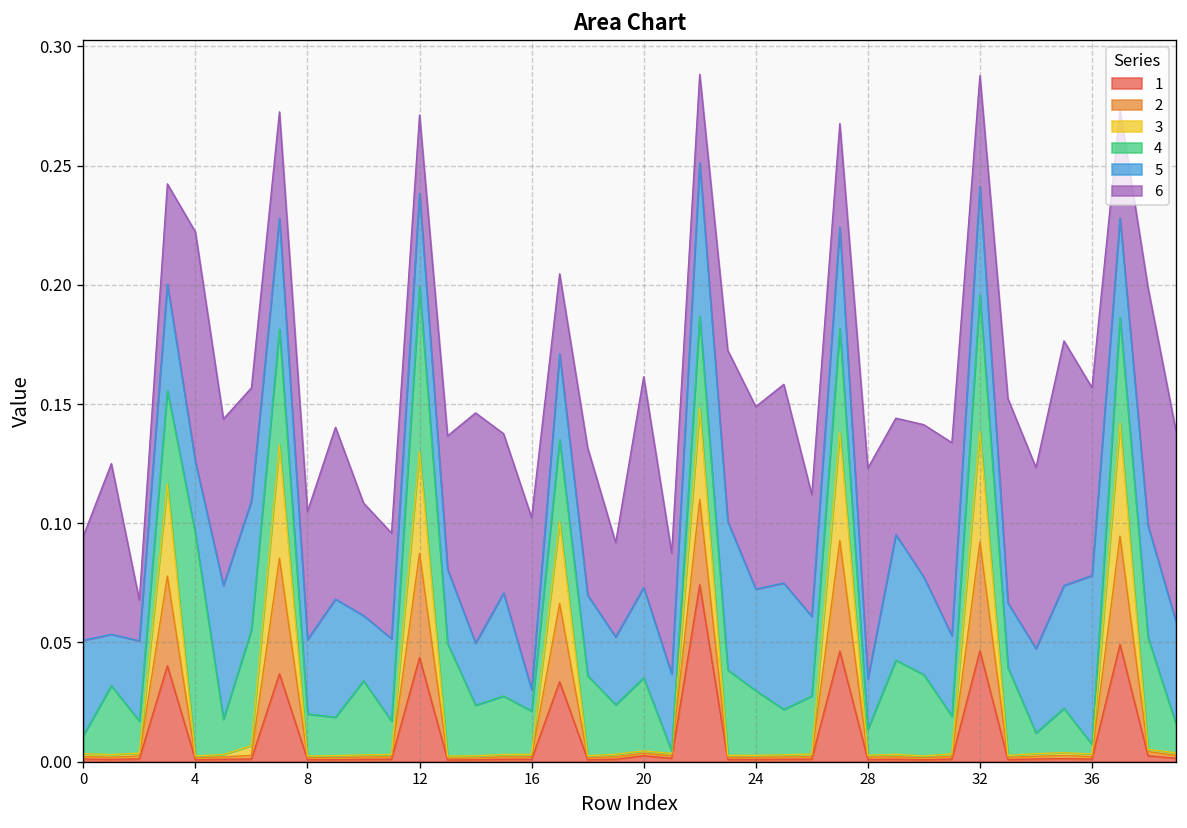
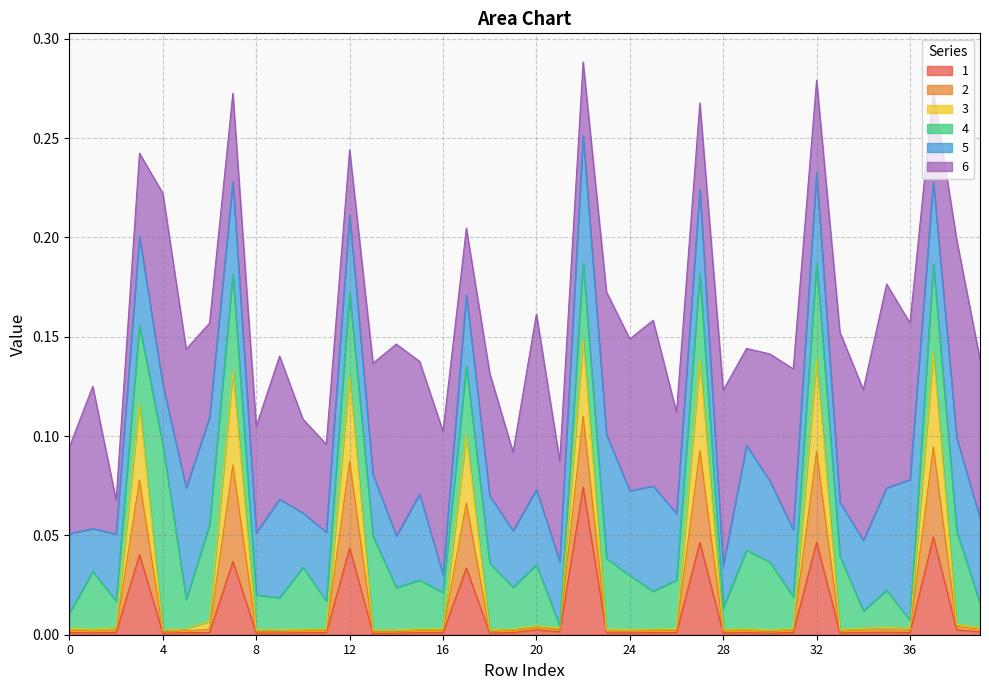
4, 12: 0.069 -> 0.042
4, 32: 0.057 -> 0.048
